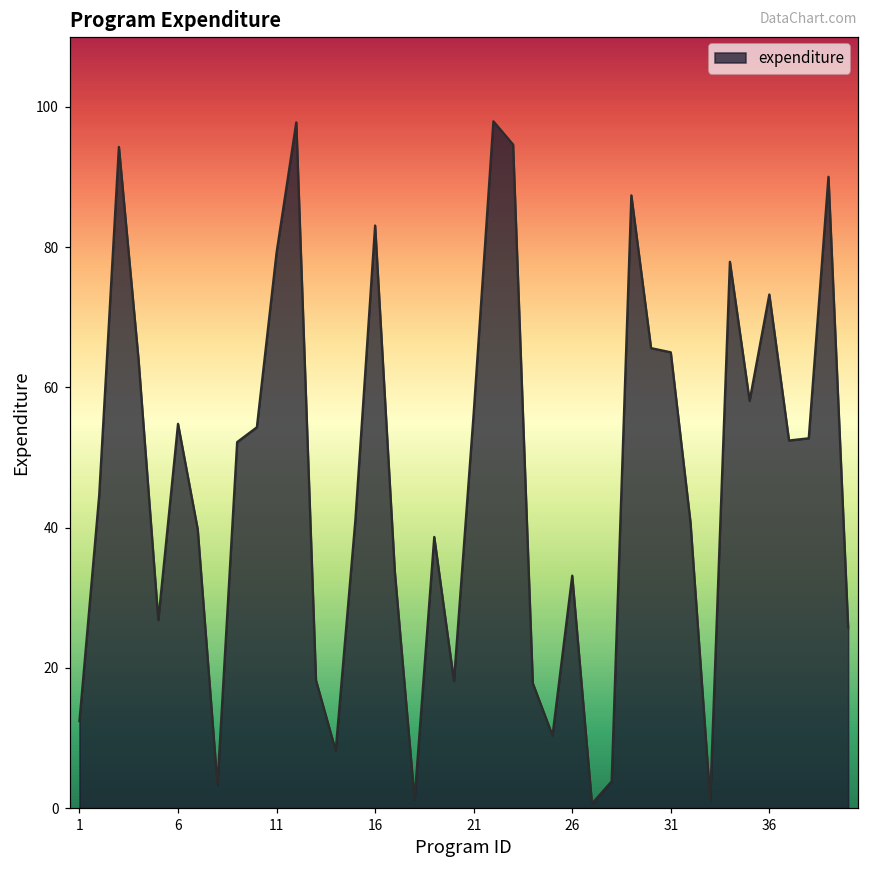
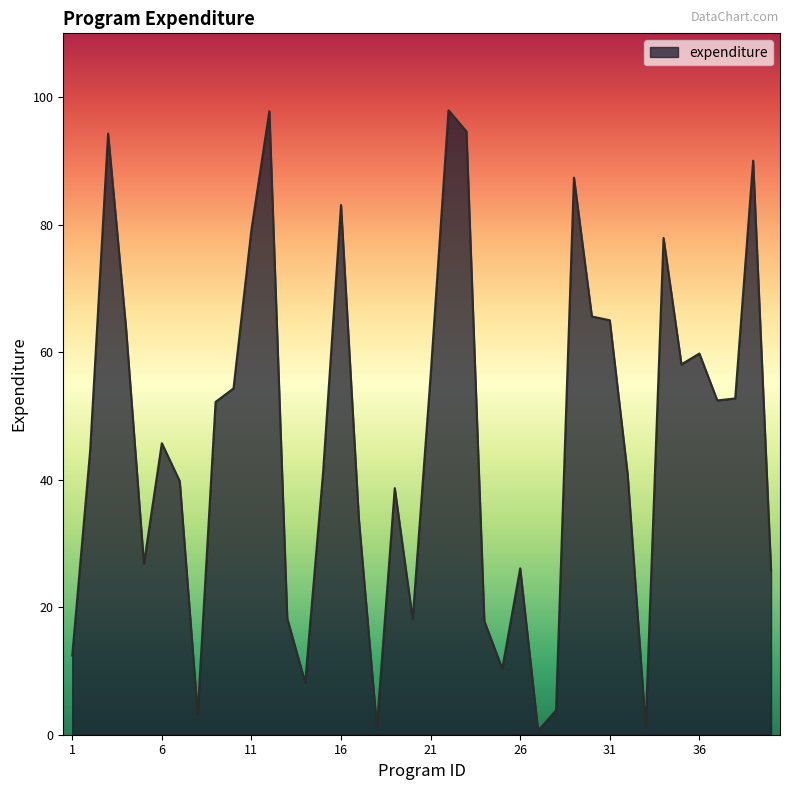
6: 55 -> 46
26: 33 -> 26
36: 73 -> 60
